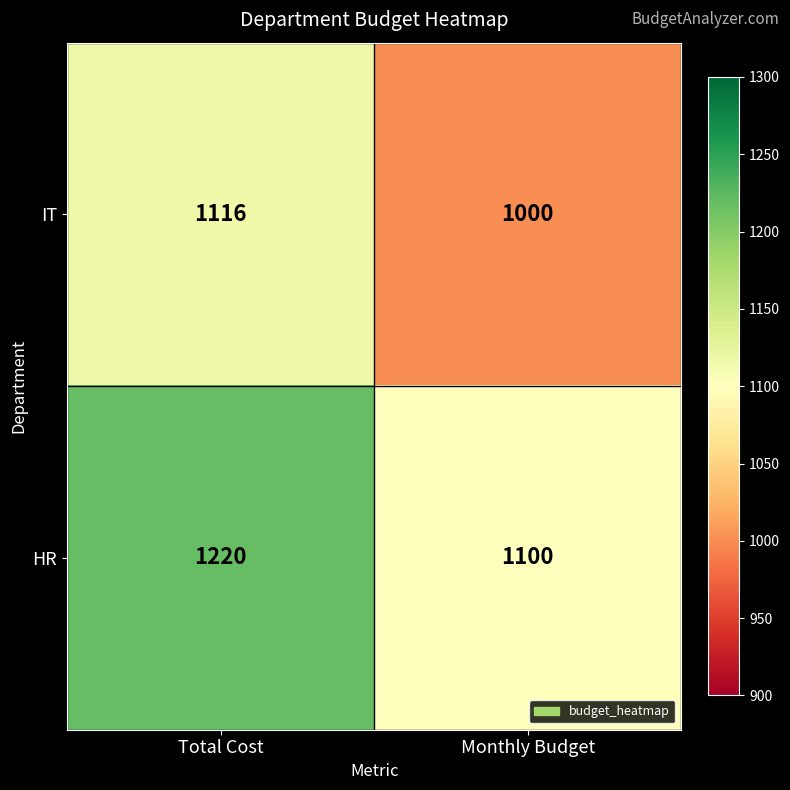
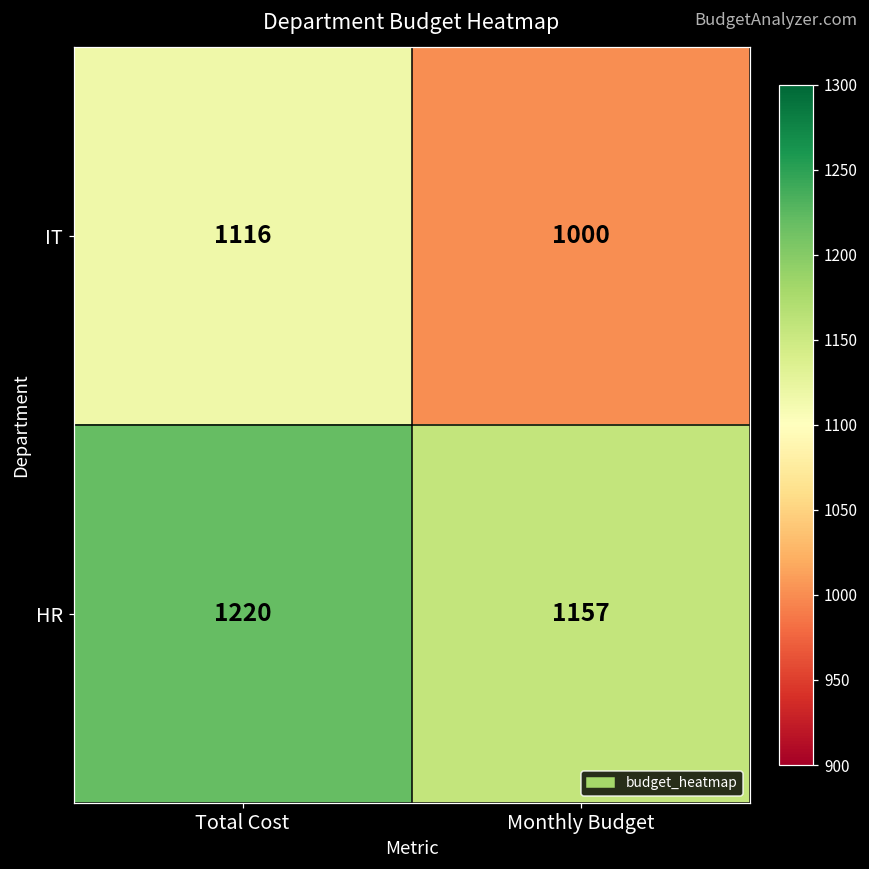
HR, Monthly Budget: 1100 -> 1157
